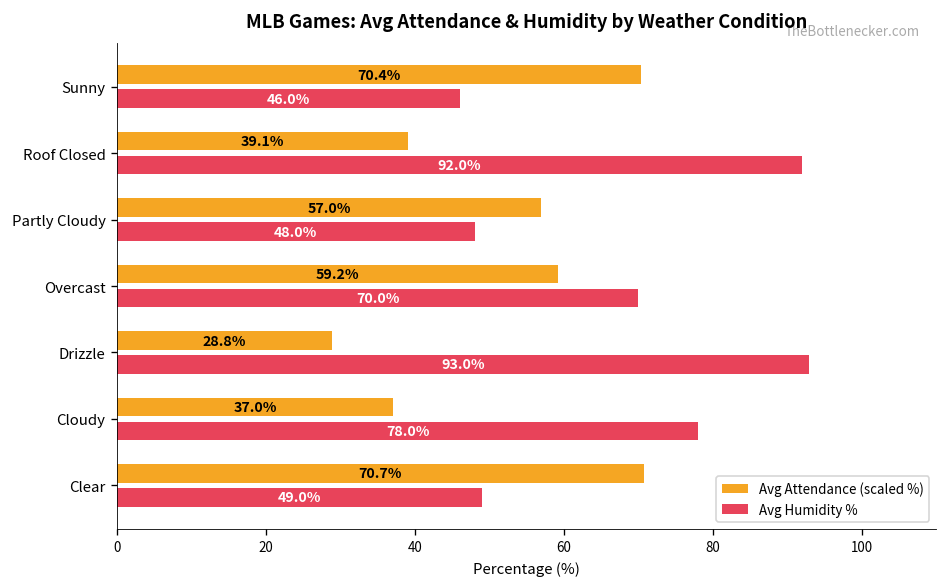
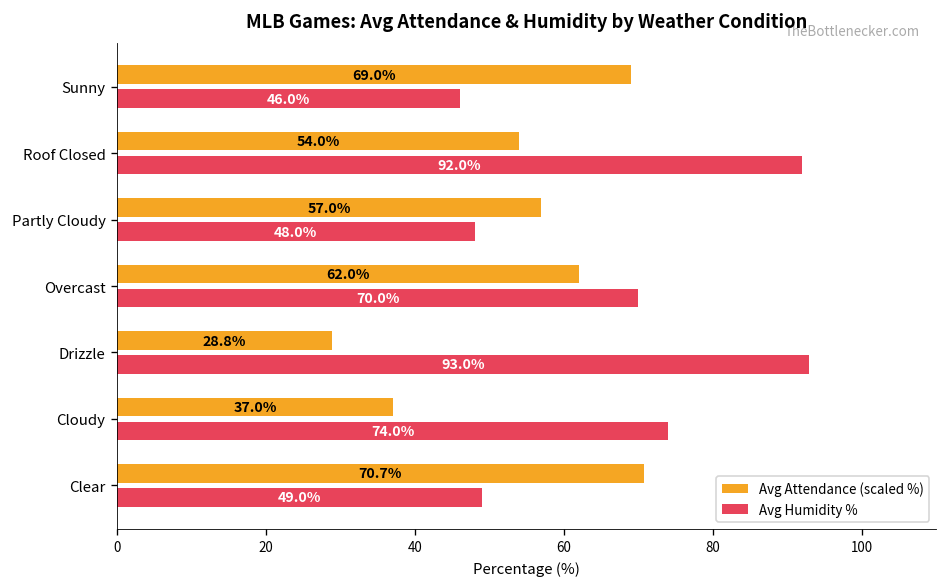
Avg Attendance (scaled %), Sunny: 70.4% -> 69.0%
Avg Attendance (scaled %), Roof Closed: 39.1% -> 54.0%
Avg Attendance (scaled %), Overcast: 59.2% -> 62.0%
Avg Humidity %, Cloudy: 78.0% -> 74.0%
